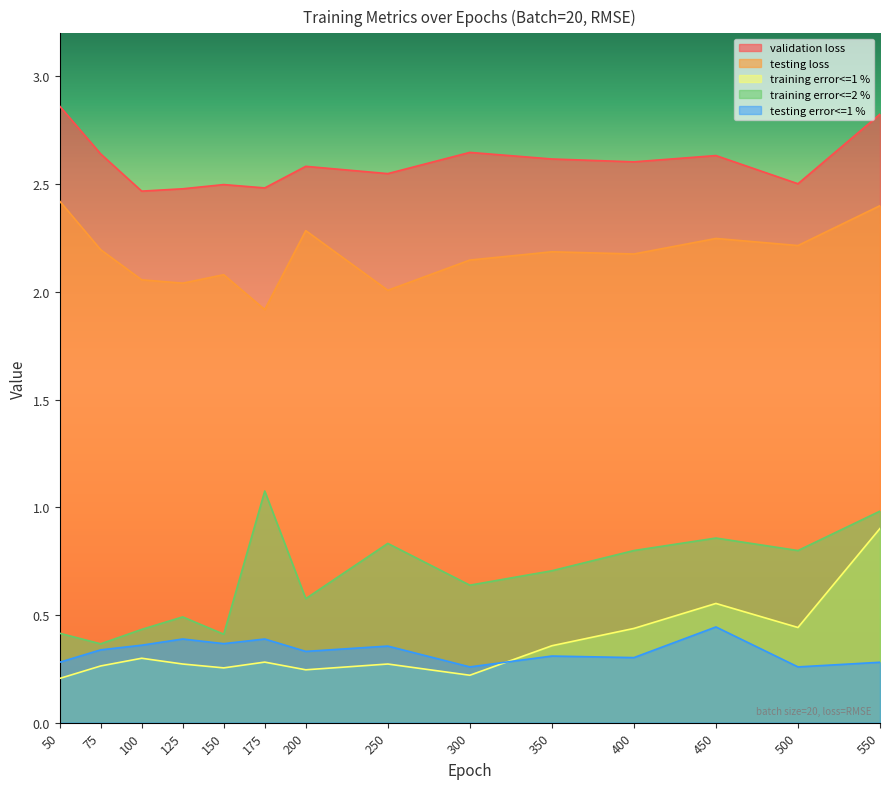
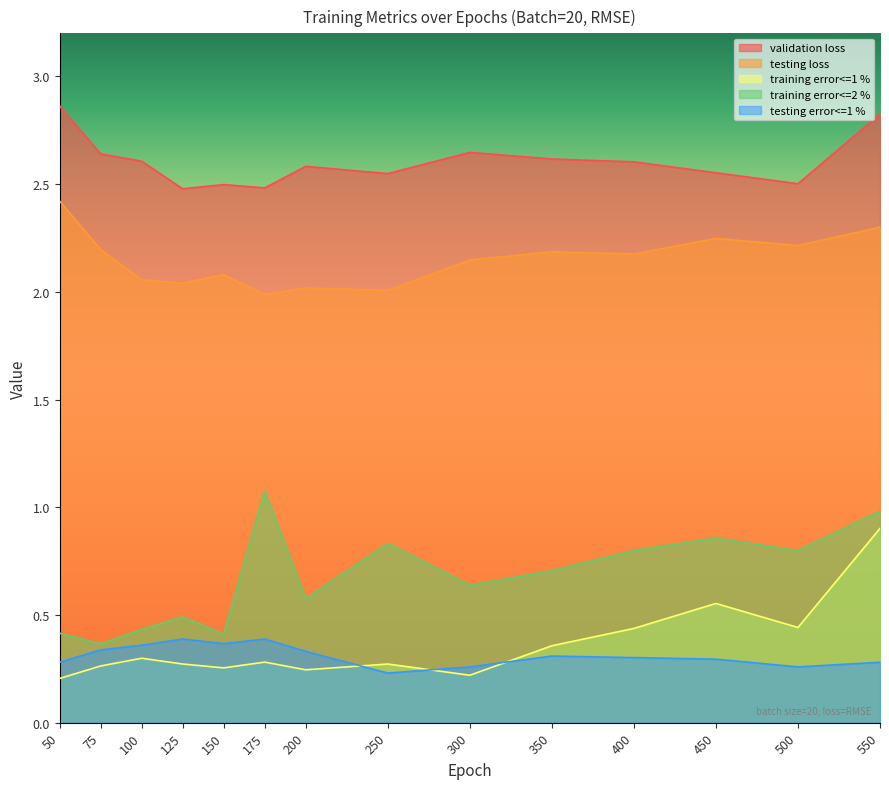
validation loss, 100: 2.47 -> 2.61
testing loss, 175: 1.92 -> 1.99
testing loss, 200: 2.28 -> 2.02
testing error<=1 %, 250: 0.36 -> 0.23
validation loss, 450: 2.63 -> 2.55
testing error<=1 %, 450: 0.44 -> 0.29
testing loss, 550: 2.4 -> 2.3
